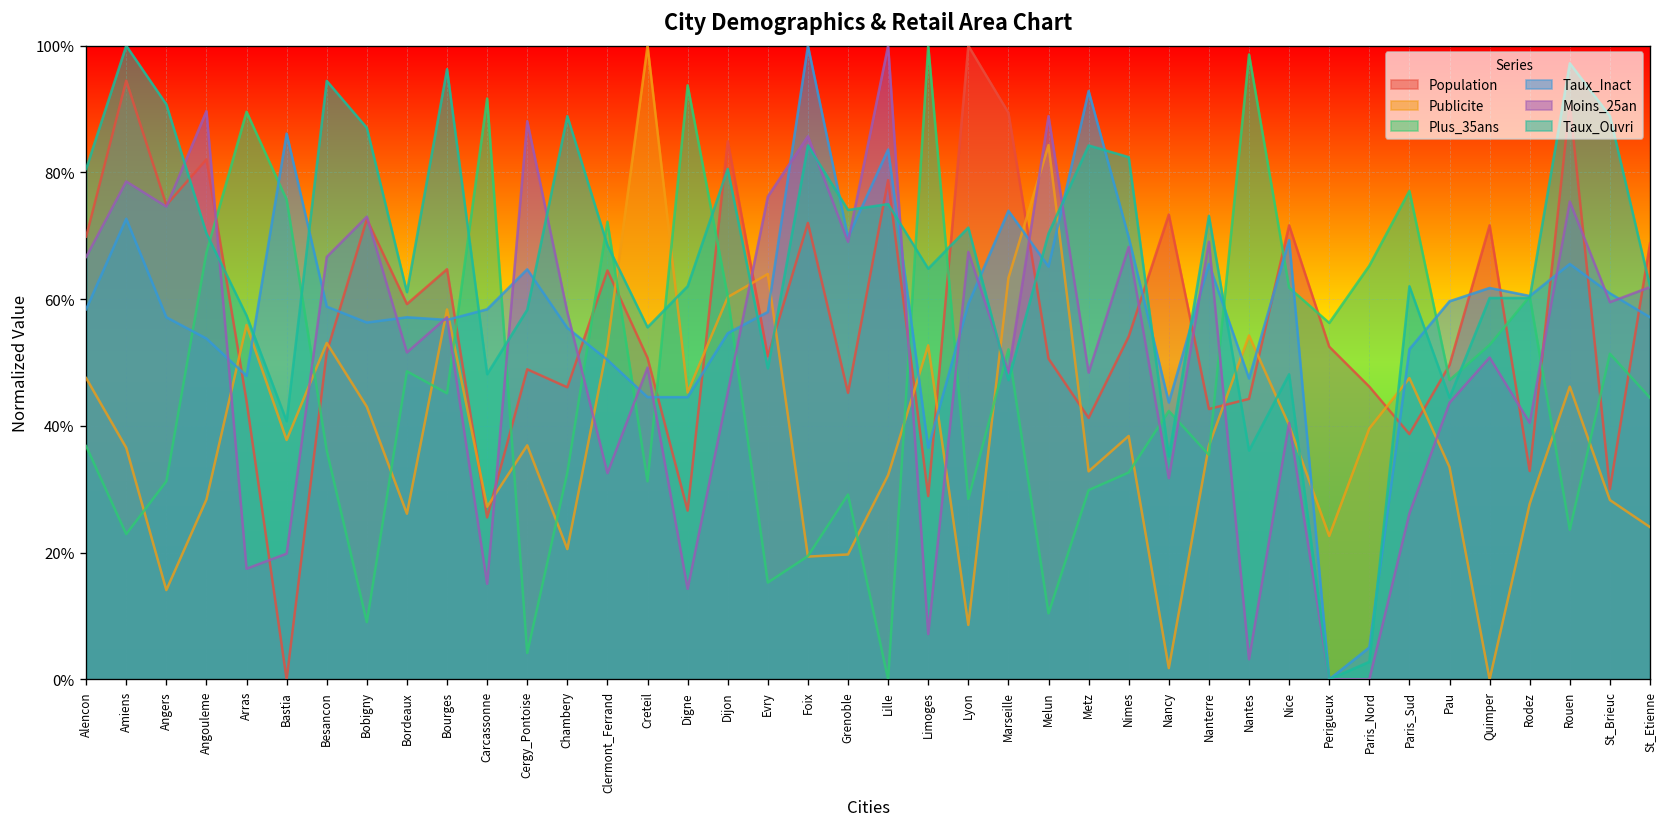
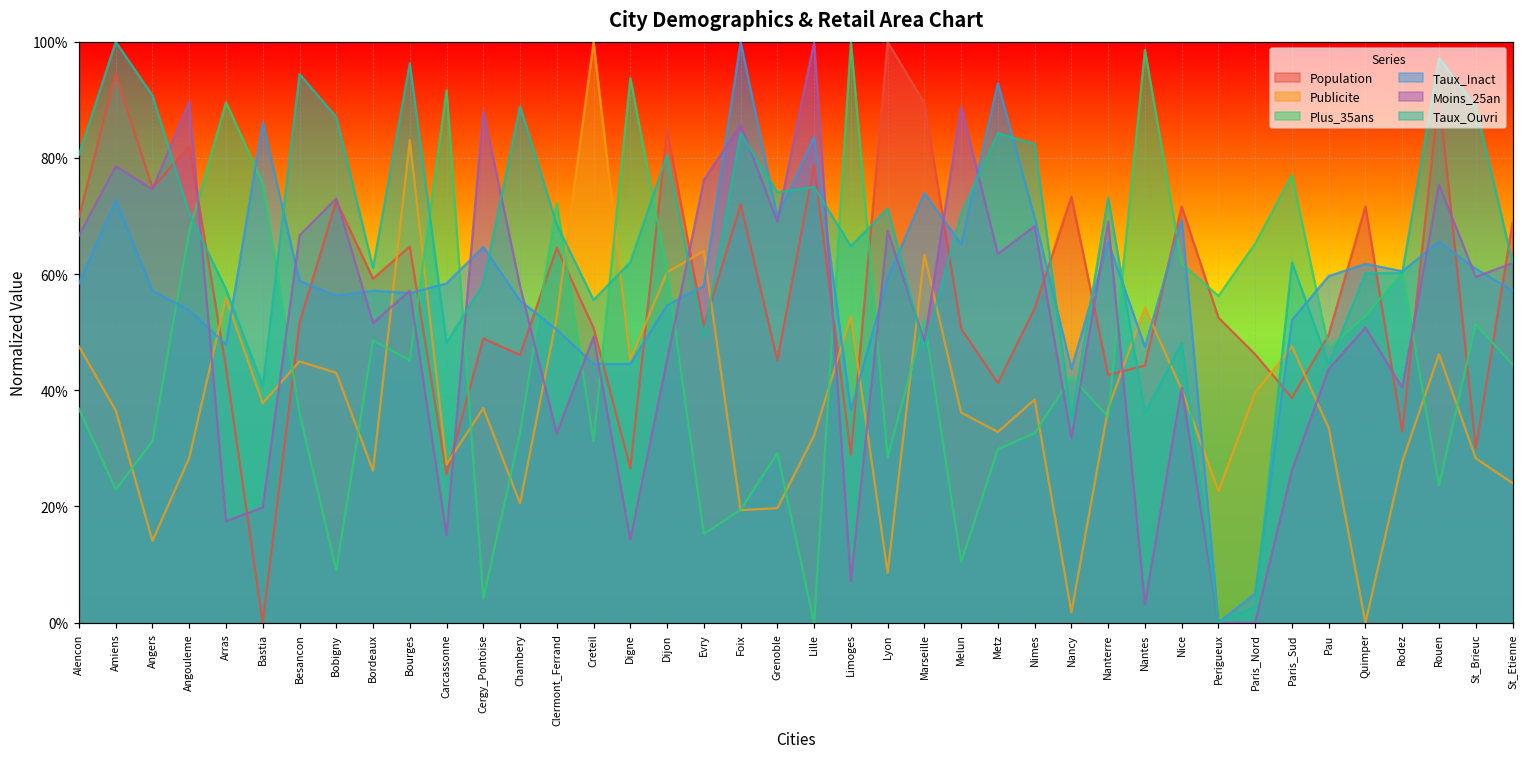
Publicite, Besancon: 53% -> 45%
Publicite, Bourges: 58% -> 83%
Publicite, Melun: 84% -> 36%
Moins_25an, Metz: 48% -> 63%
